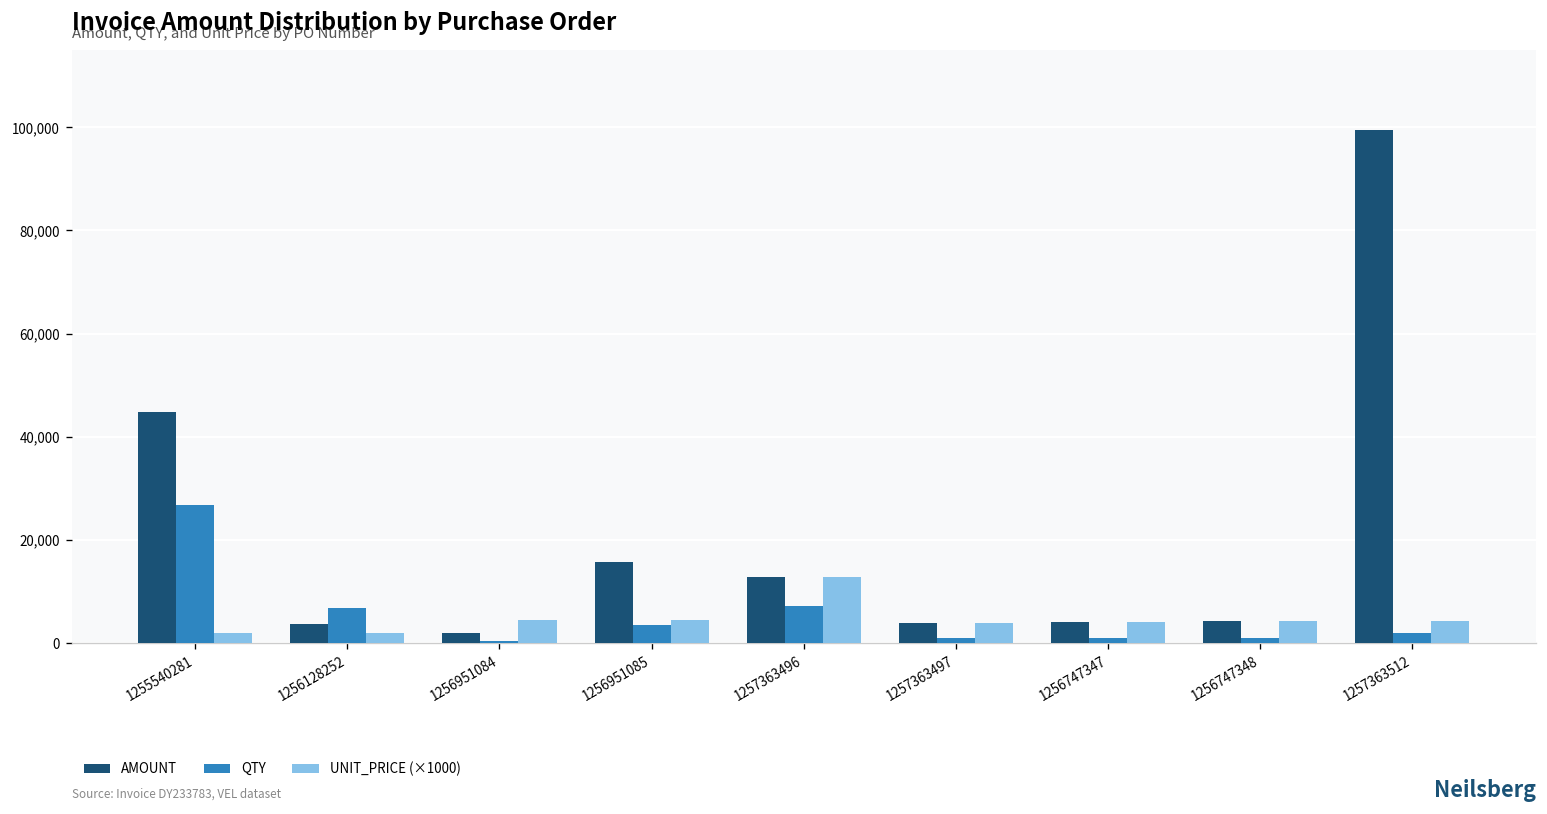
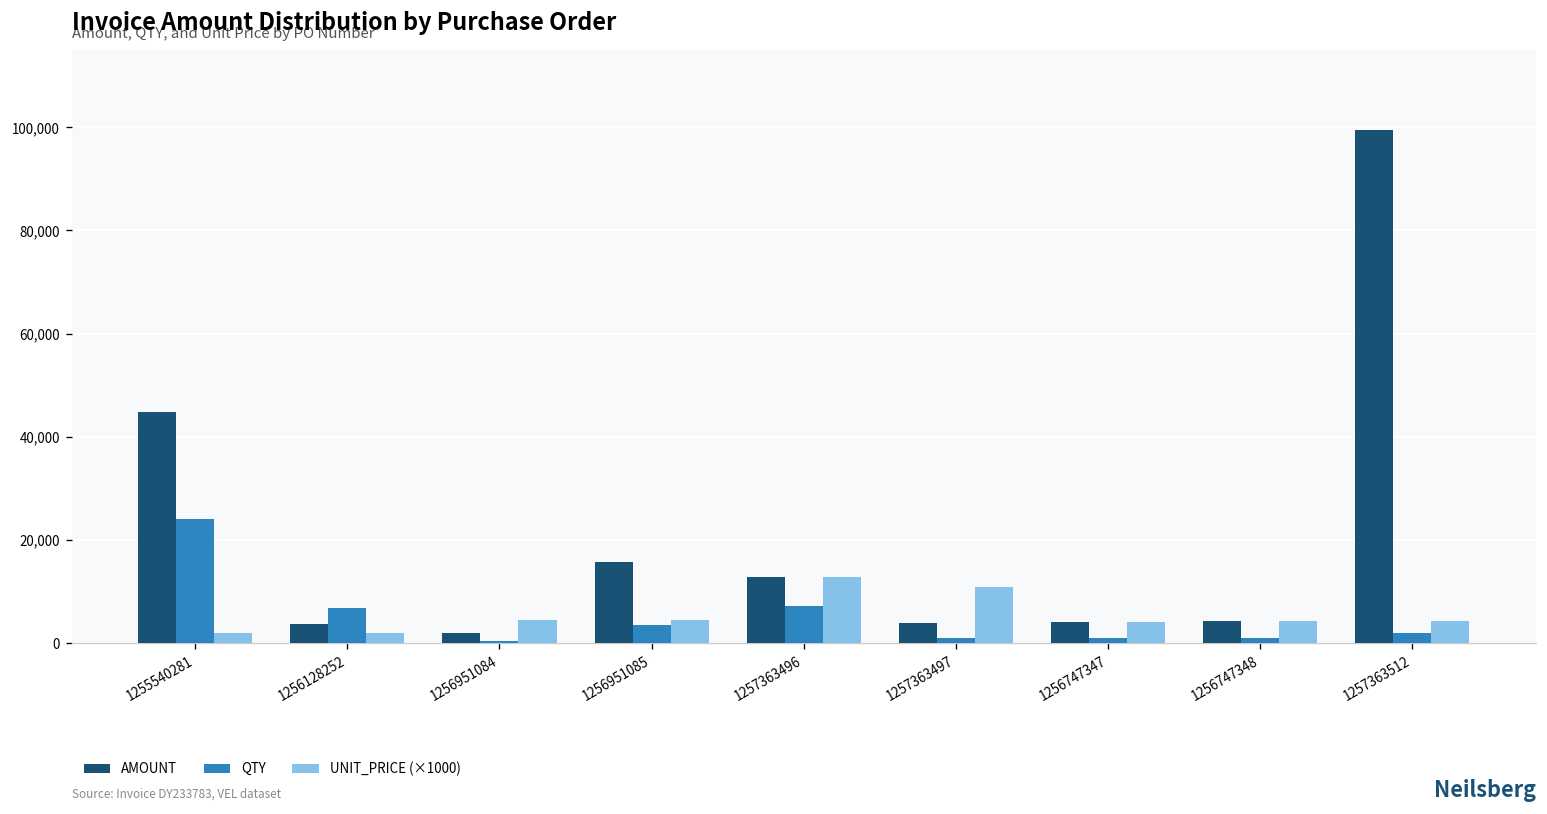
QTY, 1255540281: 27,000 -> 24,000
UNIT_PRICE (×1000), 1257363497: 4,000 -> 11,000
